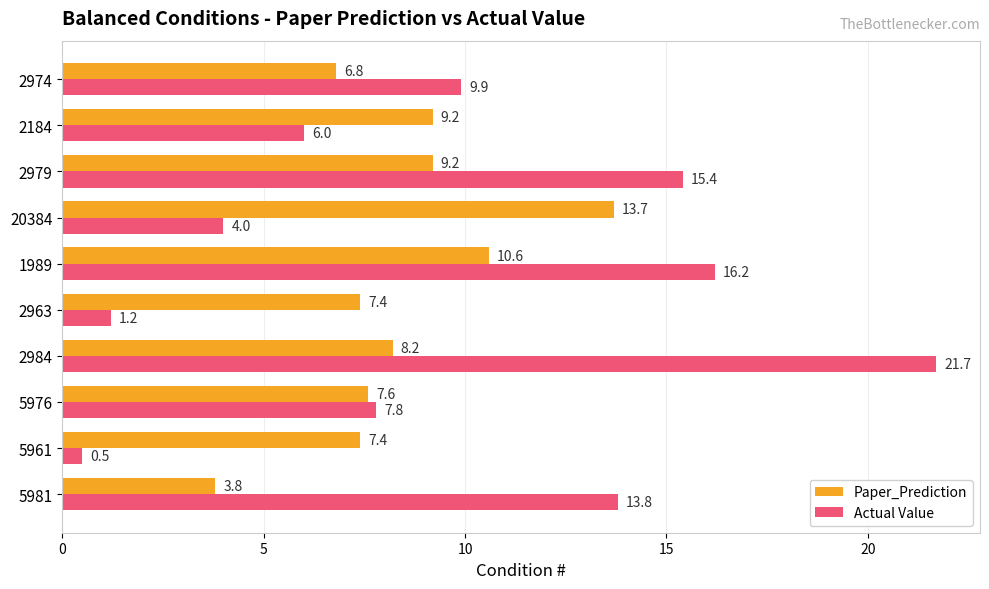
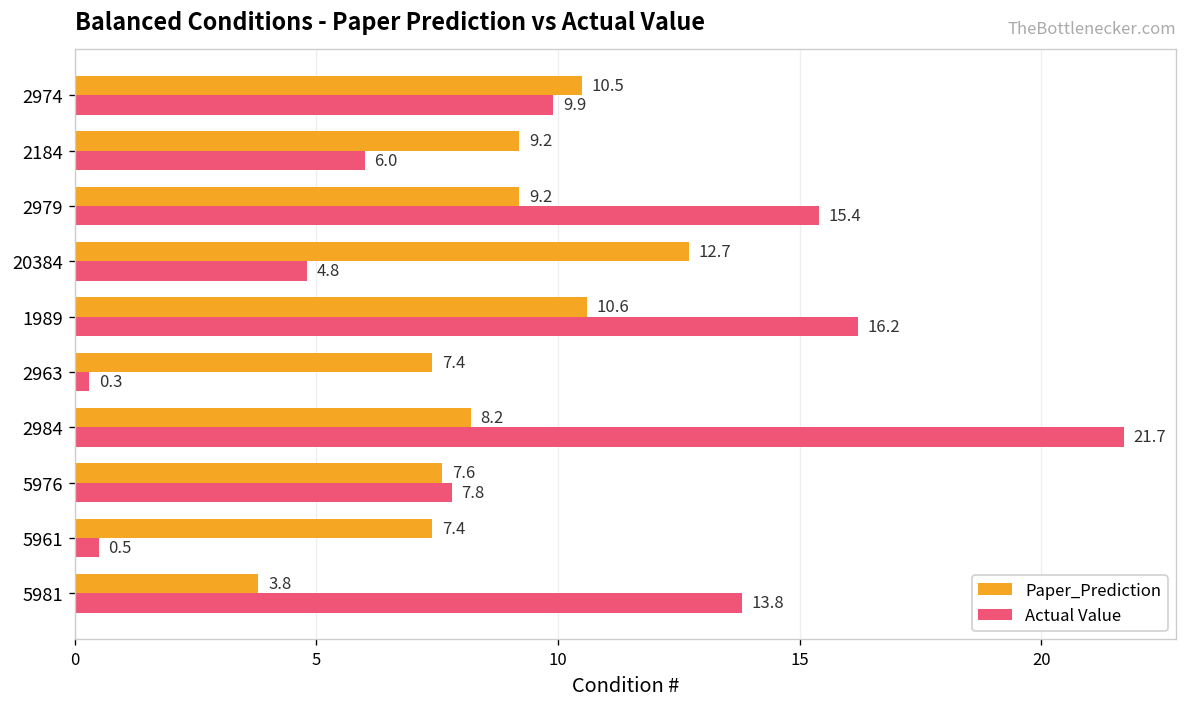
Paper_Prediction, 2974: 6.8 -> 10.5
Paper_Prediction, 20384: 13.7 -> 12.7
Actual Value, 20384: 4.0 -> 4.8
Actual Value, 2963: 1.2 -> 0.3
